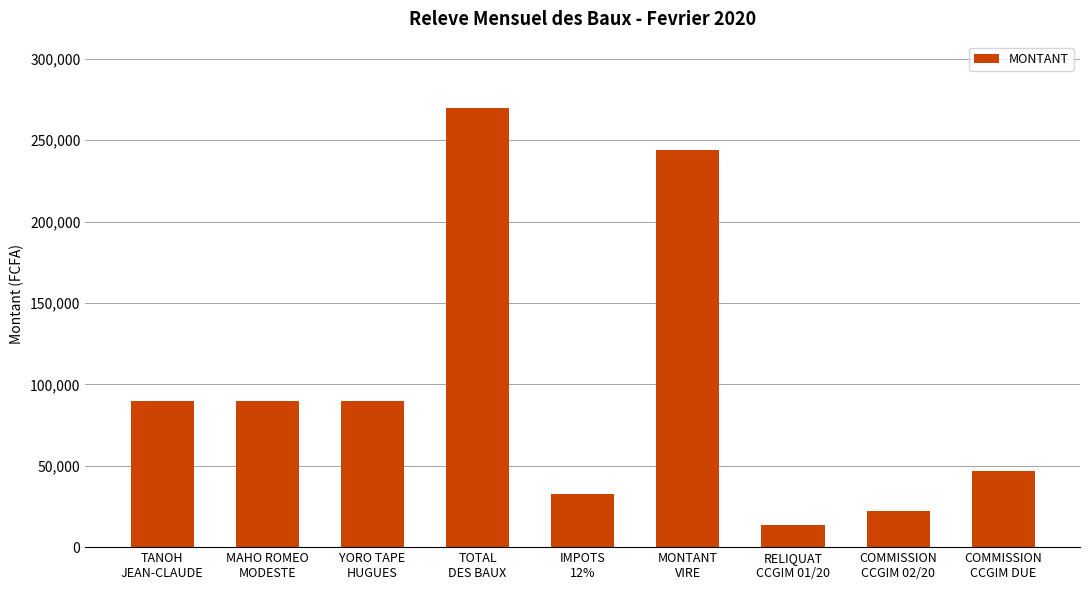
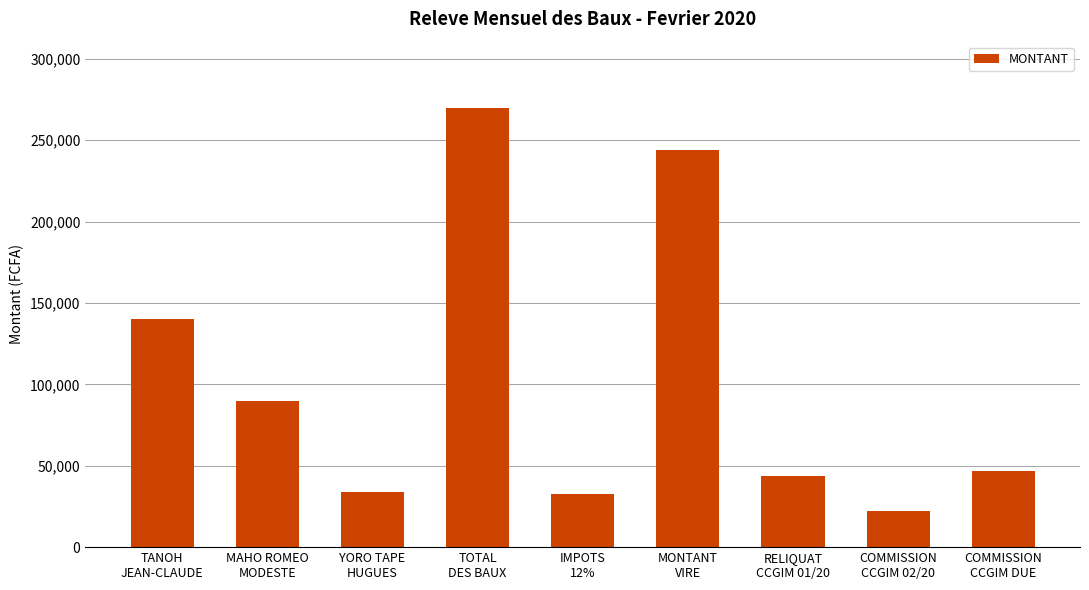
TANOH JEAN-CLAUDE: 90,000 -> 140,000
YORO TAPE HUGUES: 90,000 -> 34,000
RELIQUAT CCGIM 01/20: 14,000 -> 43,000
